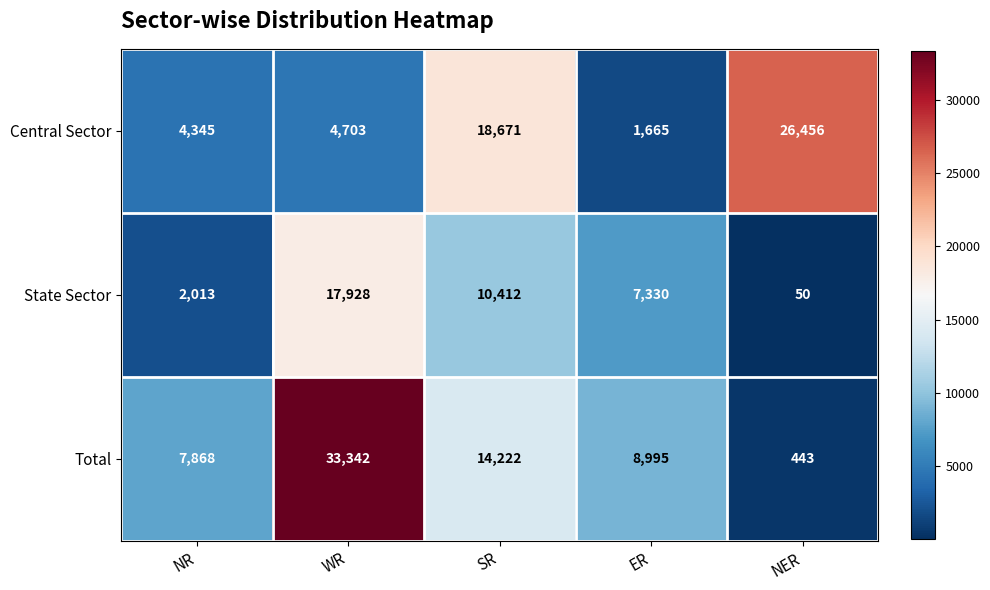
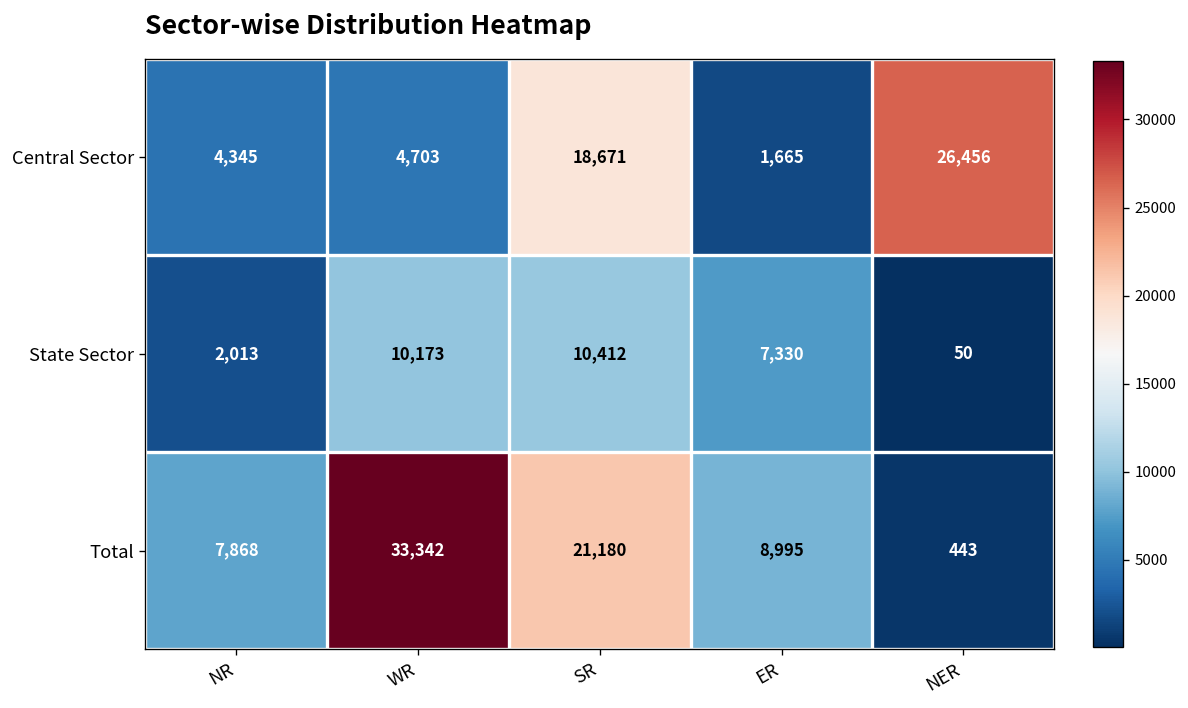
State Sector, WR: 17,928 -> 10,173
Total, SR: 14,222 -> 21,180
